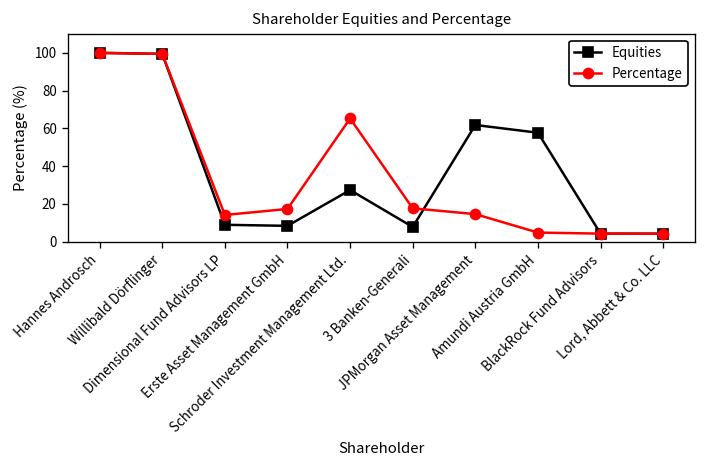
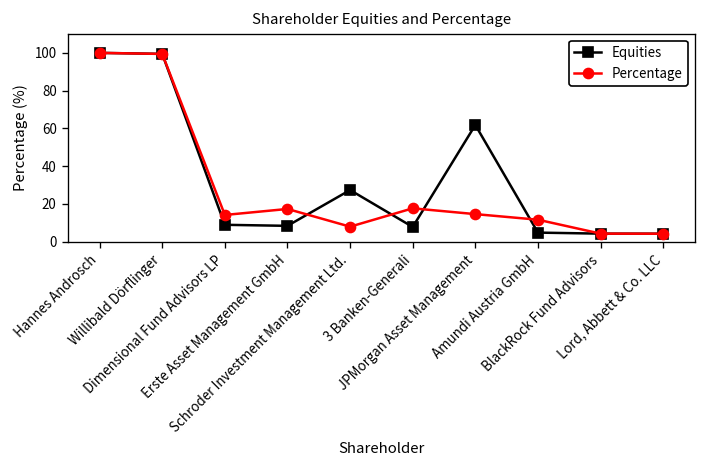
Percentage, Schroder Investment Management Ltd.: 65 -> 8
Equities, Amundi Austria GmbH: 58 -> 5
Percentage, Amundi Austria GmbH: 5 -> 12
